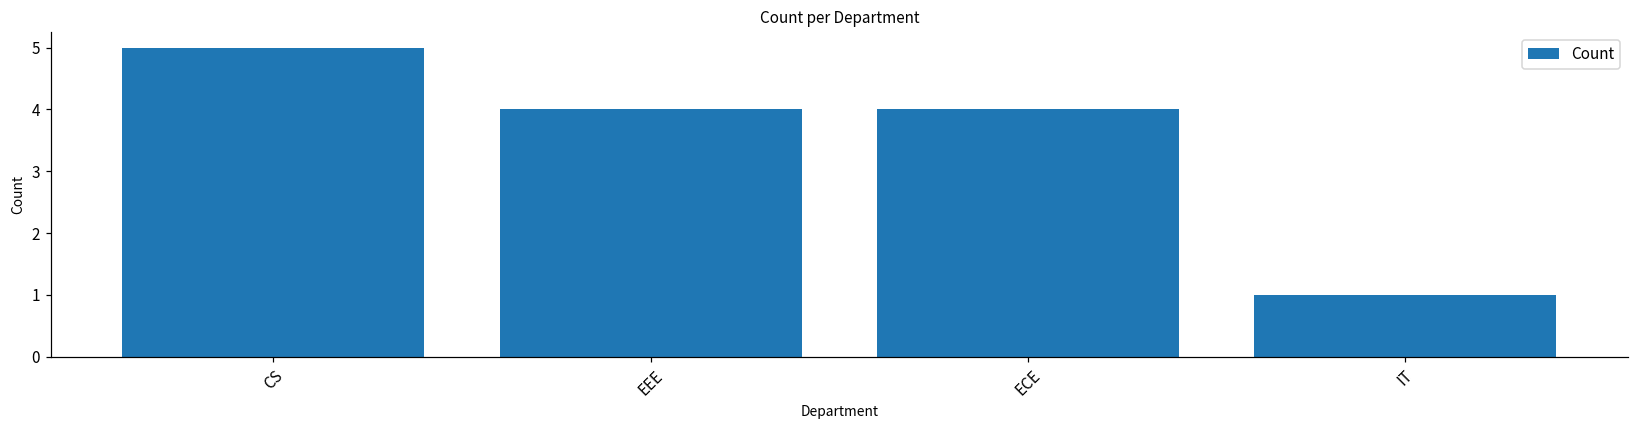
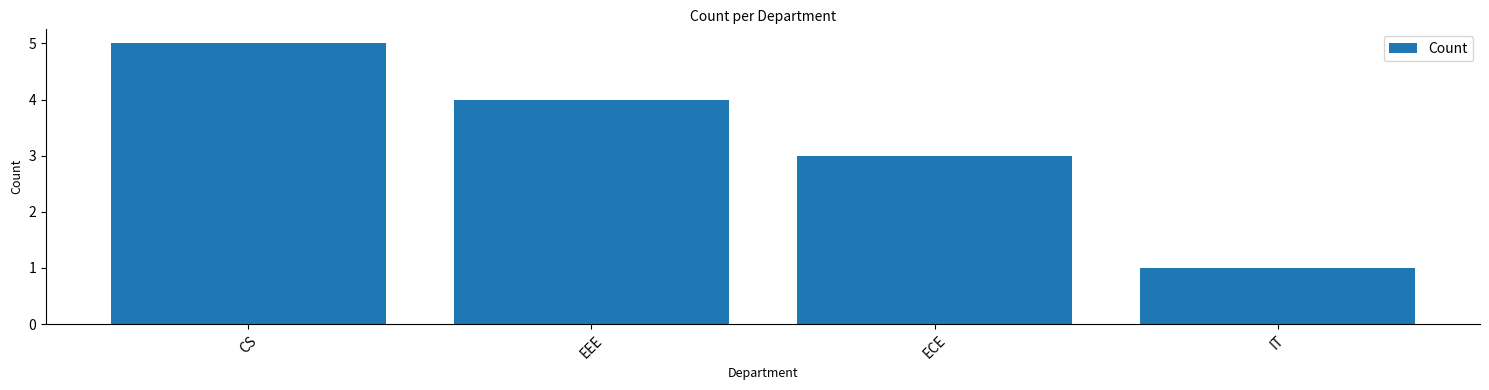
ECE: 4 -> 3
